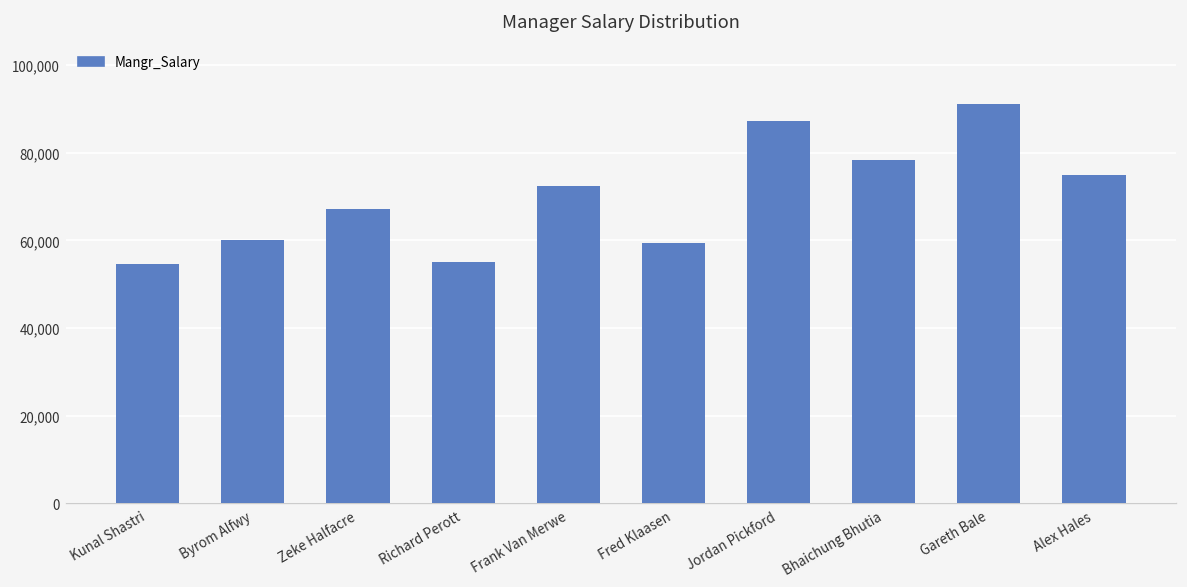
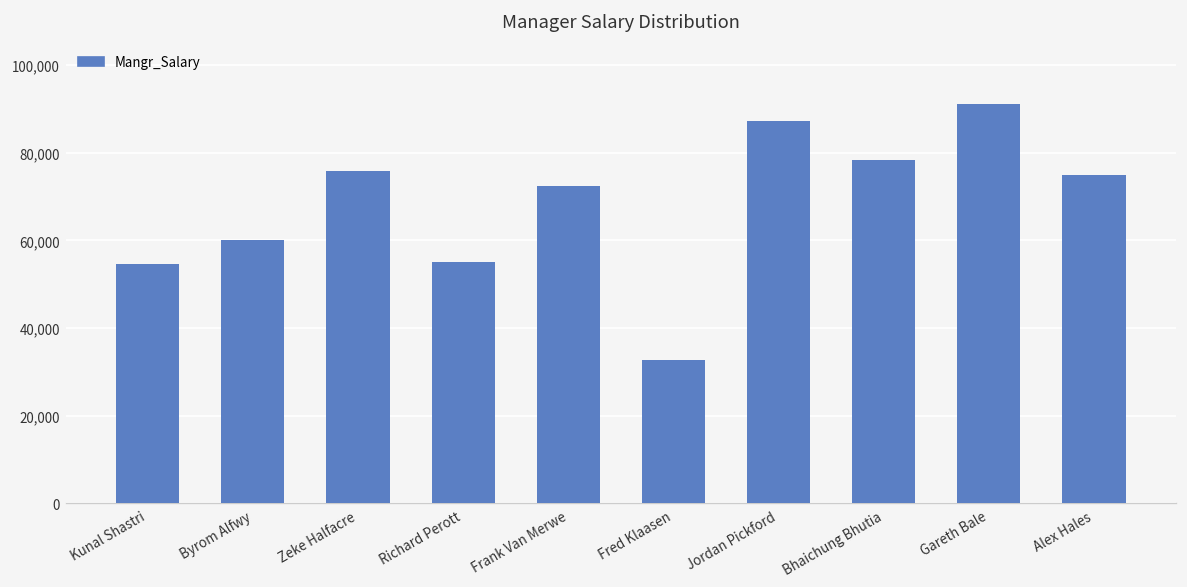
Zeke Halfacre: 67,000 -> 76,000
Fred Klaasen: 59,000 -> 33,000
